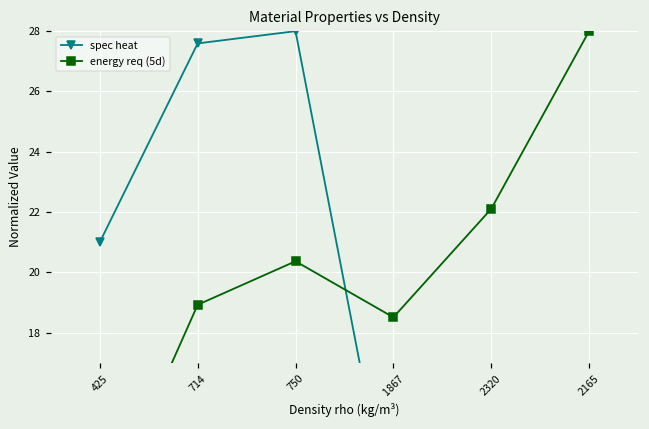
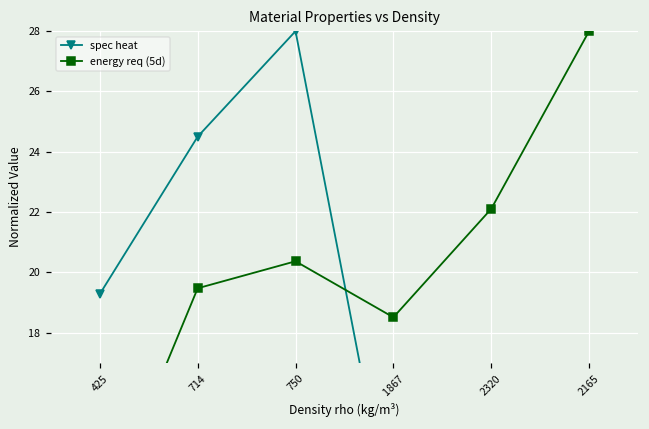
spec heat, 425: 21.0 -> 19.3
spec heat, 714: 27.6 -> 24.5
energy req (5d), 714: 18.9 -> 19.5
